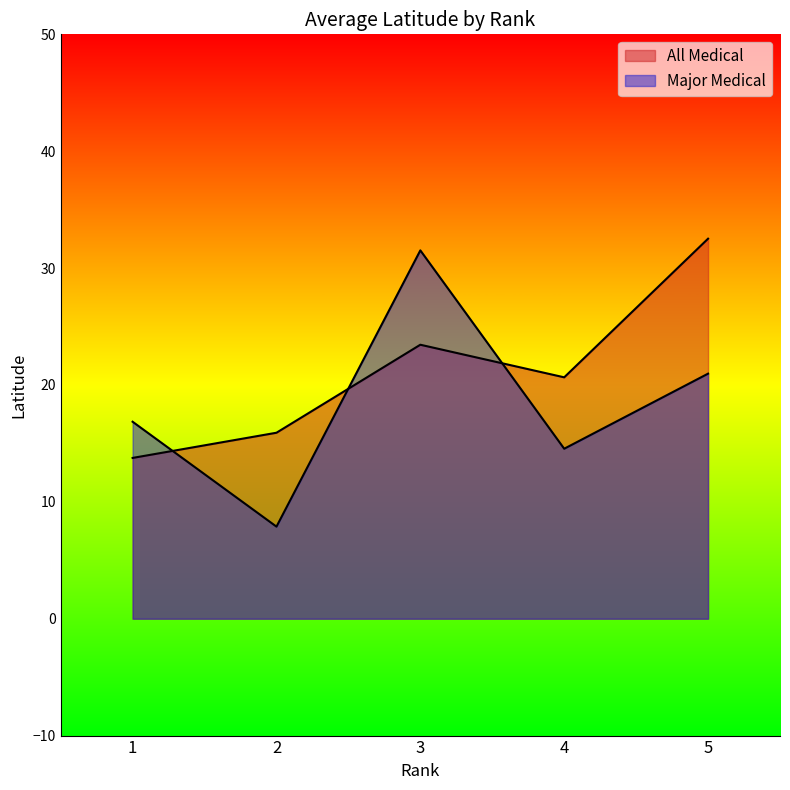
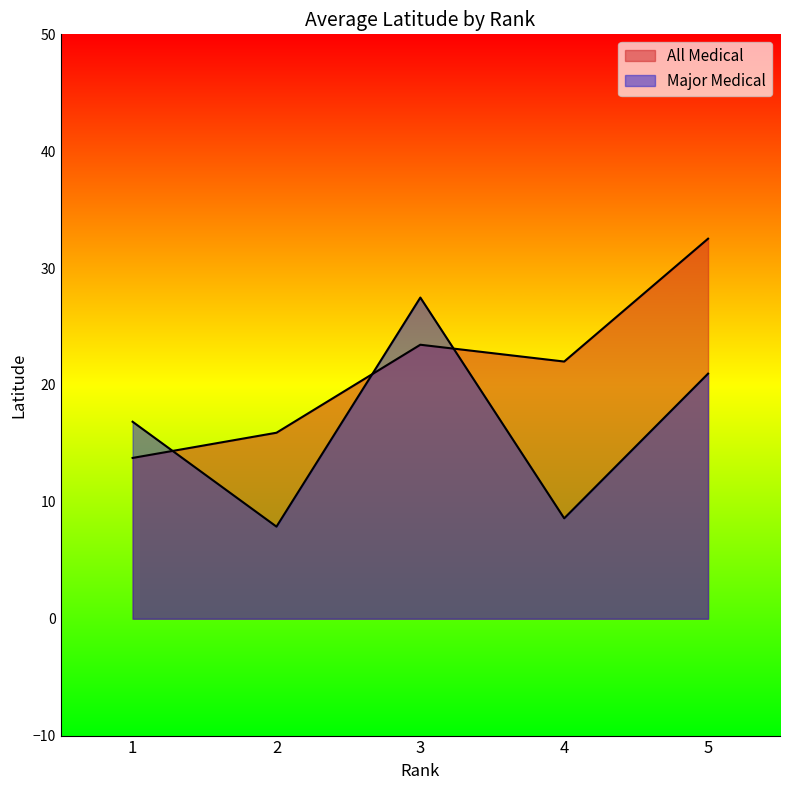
Major Medical, 3: 31.5 -> 27.5
All Medical, 4: 20.7 -> 22.0
Major Medical, 4: 14.5 -> 8.6
